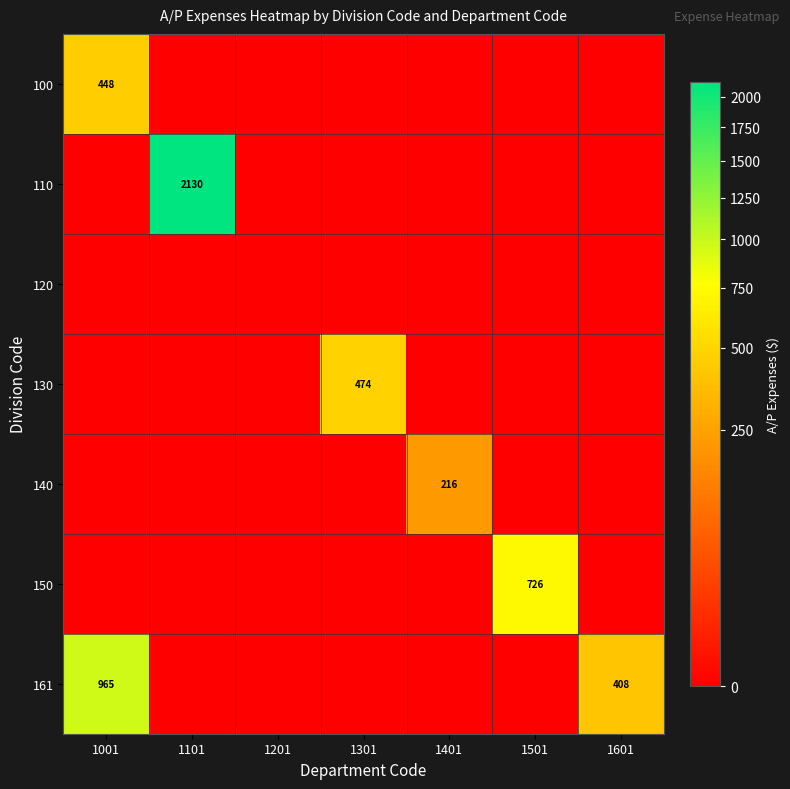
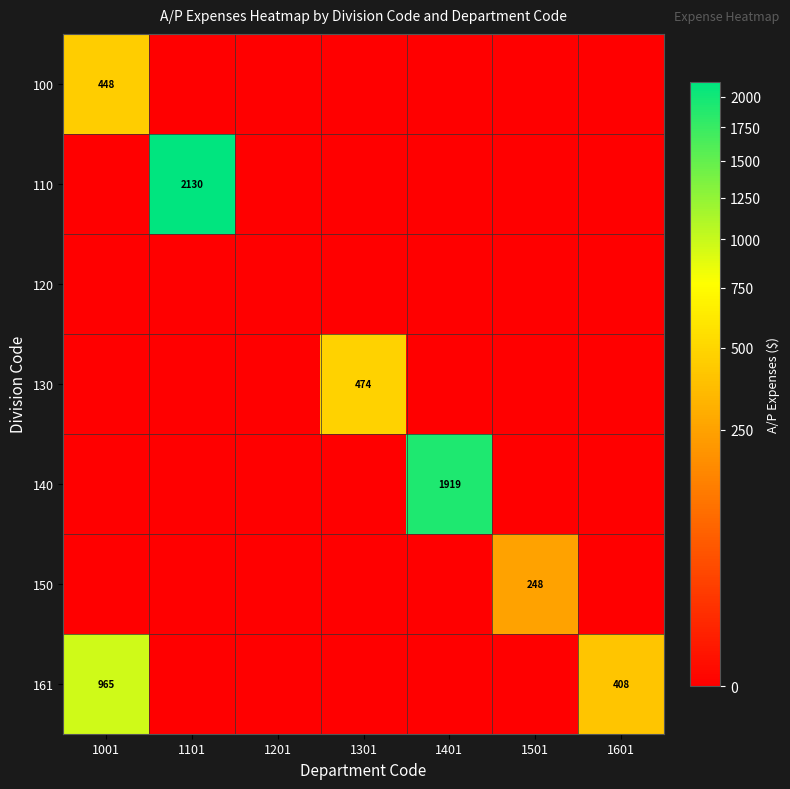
140, 1401: 216 -> 1919
150, 1501: 726 -> 248
